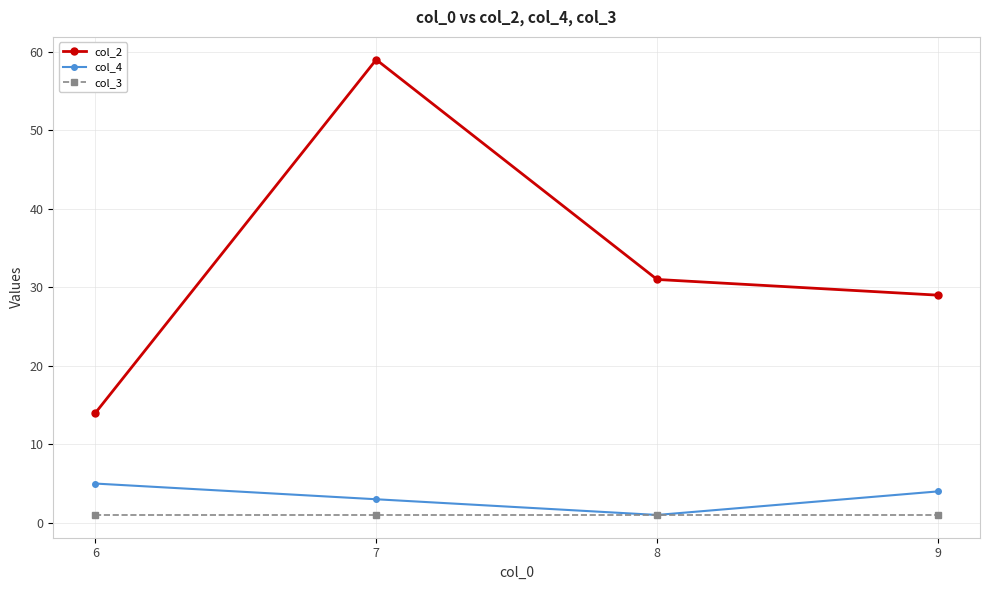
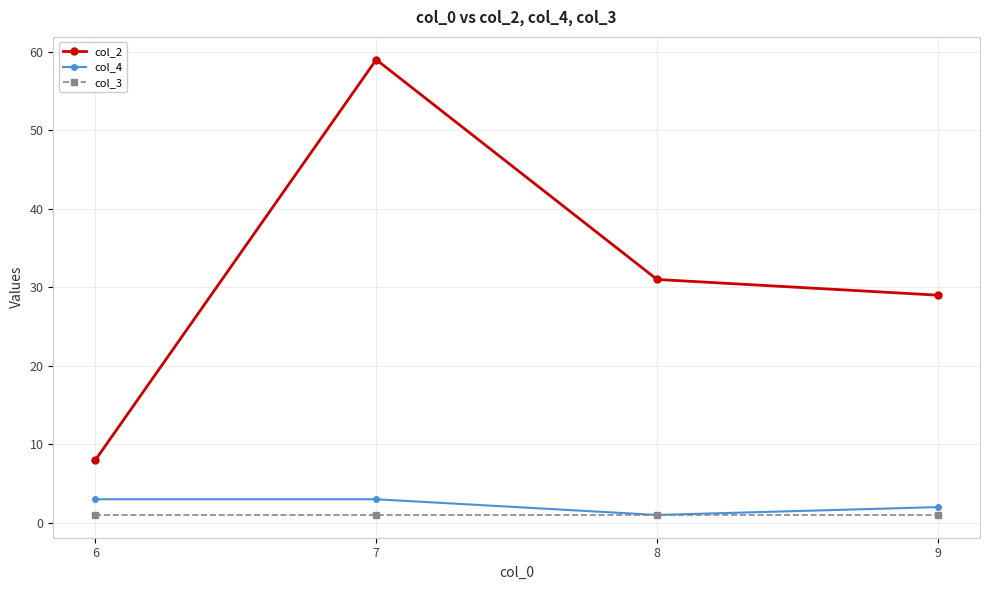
col_2, 6: 14 -> 8
col_4, 6: 5 -> 3
col_4, 9: 4 -> 2
